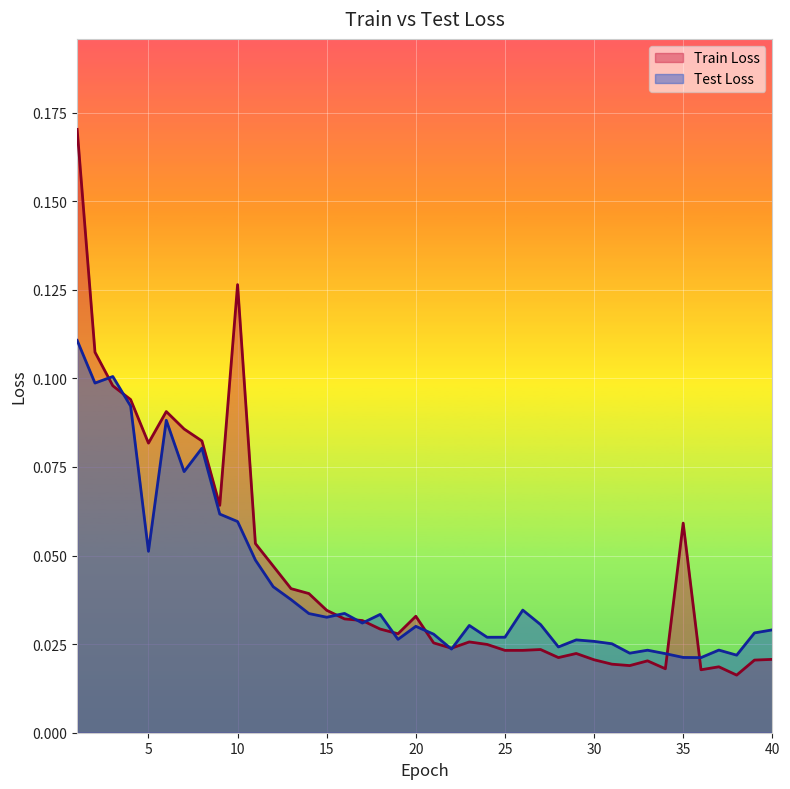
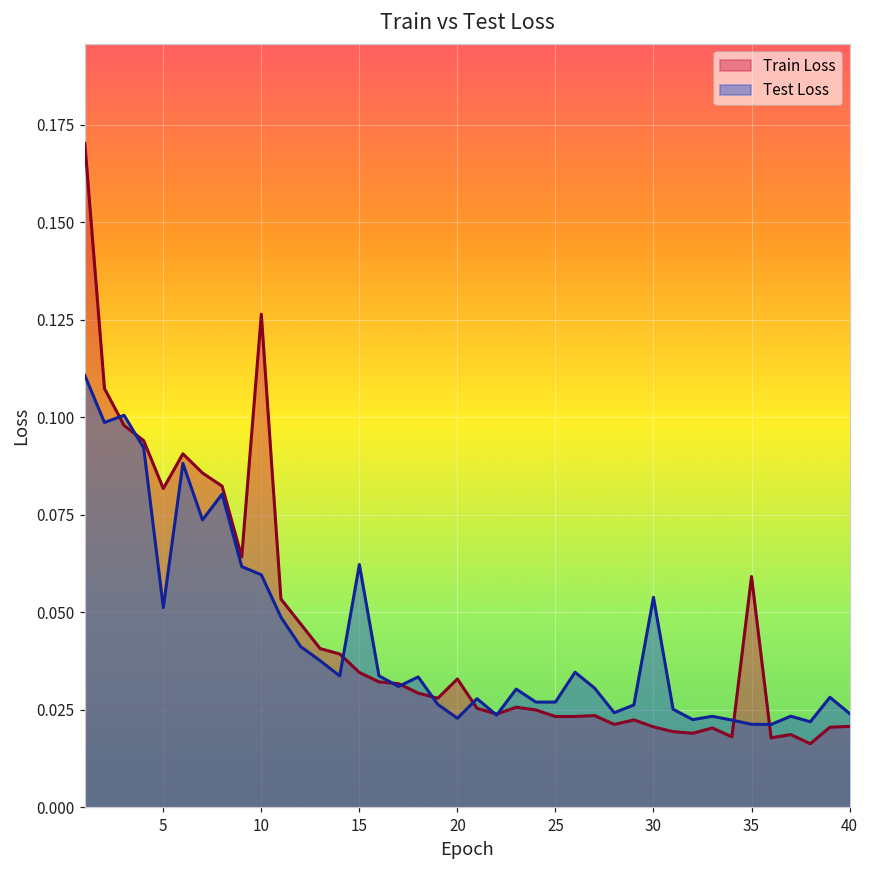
Test Loss, 15: 0.033 -> 0.062
Test Loss, 20: 0.030 -> 0.023
Test Loss, 30: 0.026 -> 0.054
Test Loss, 40: 0.029 -> 0.024
